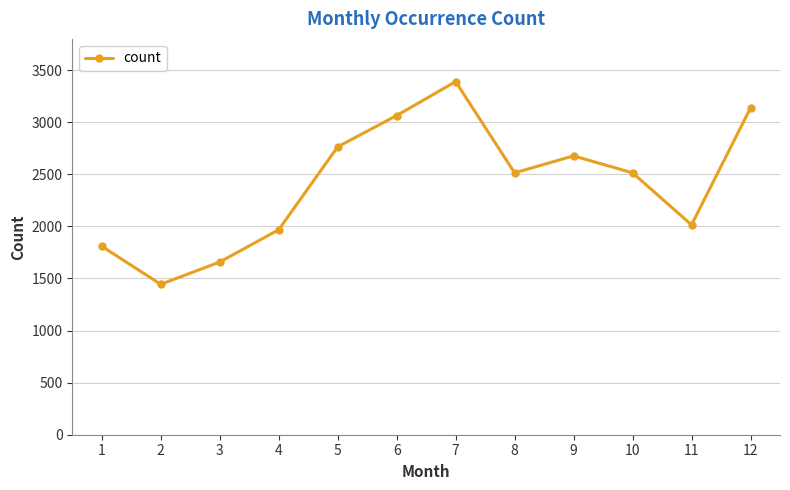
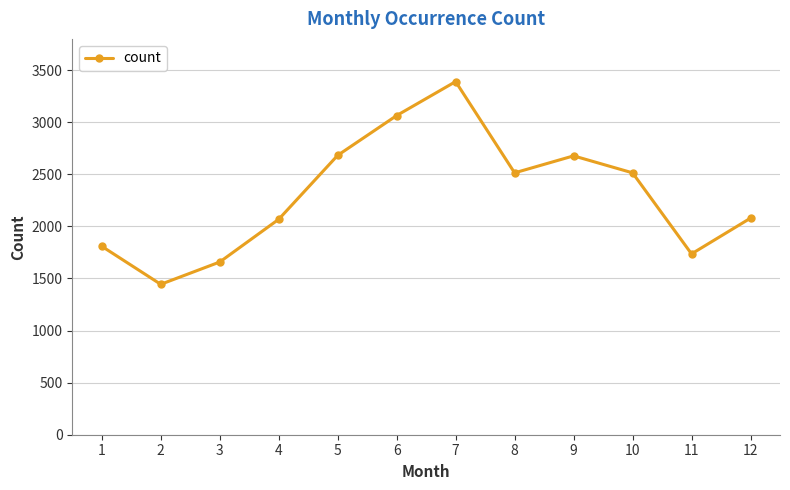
4: 1970 -> 2070
5: 2760 -> 2680
11: 2020 -> 1740
12: 3140 -> 2080
